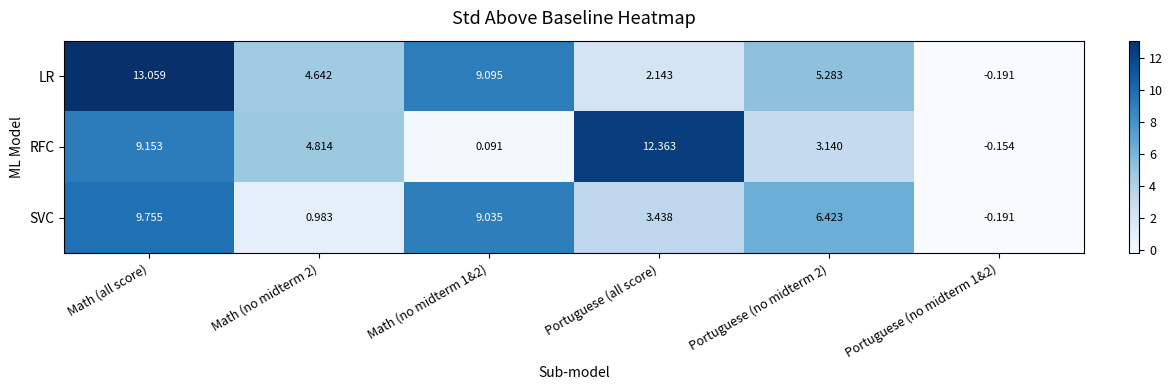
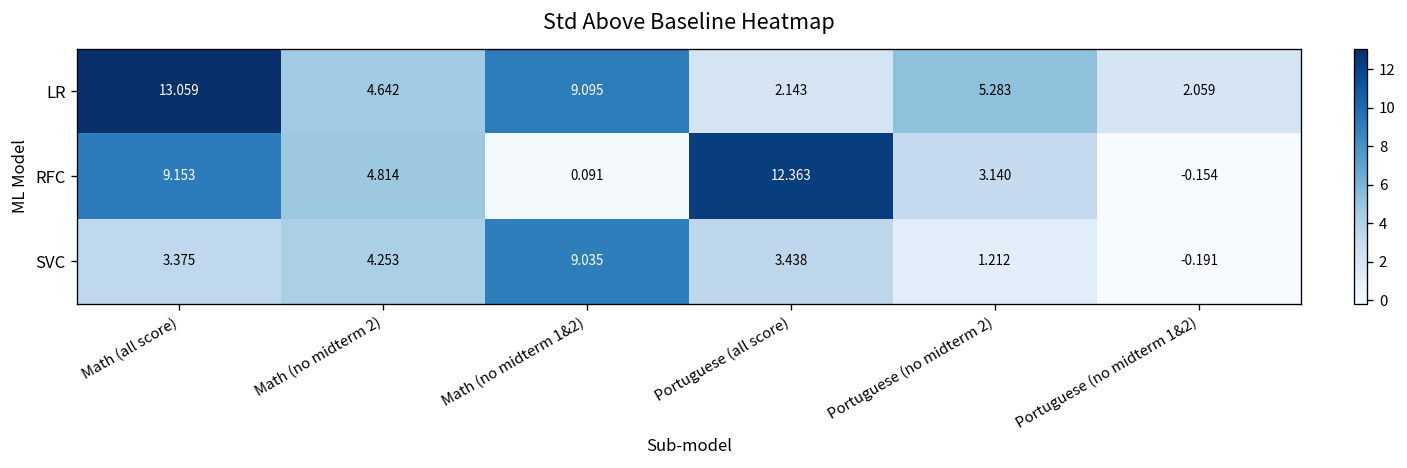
LR, Portuguese (no midterm 1&2): -0.191 -> 2.059
SVC, Math (all score): 9.755 -> 3.375
SVC, Math (no midterm 2): 0.983 -> 4.253
SVC, Portuguese (no midterm 2): 6.423 -> 1.212
